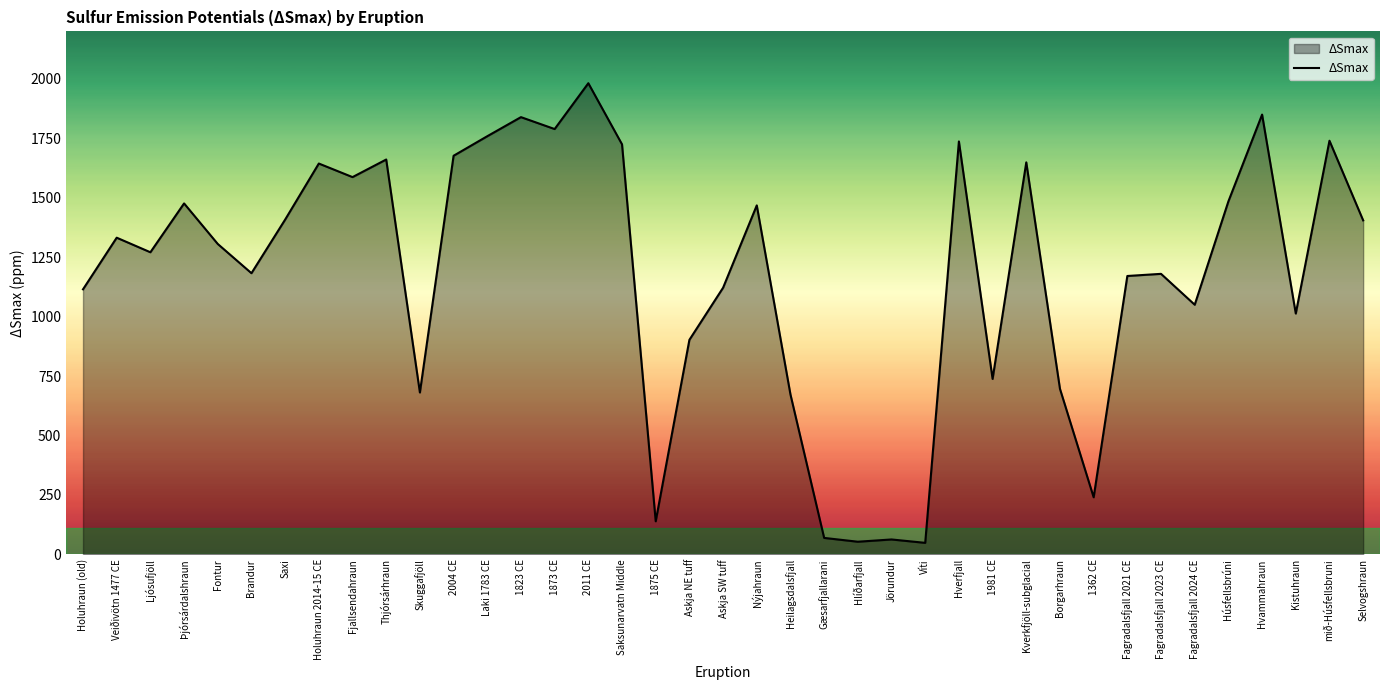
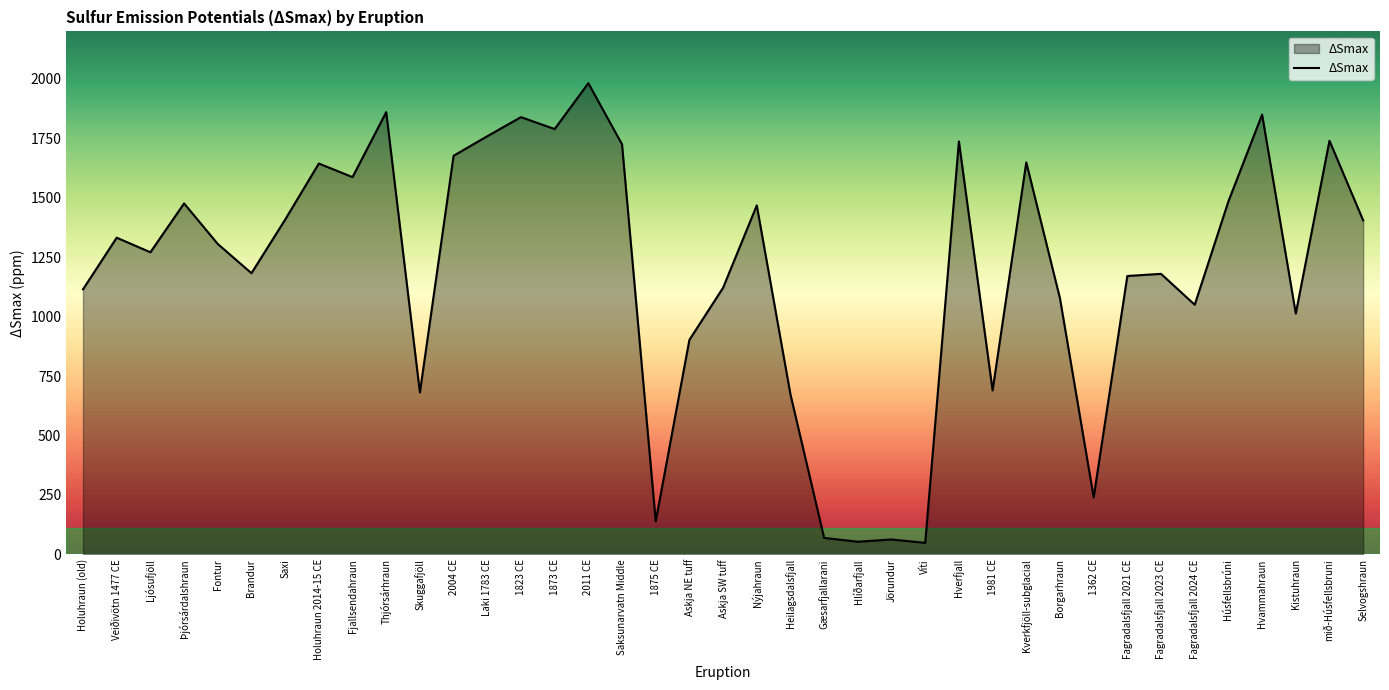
Thjórsárhraun: 1660 -> 1860
1981 CE: 740 -> 690
Borgarhraun: 700 -> 1080
